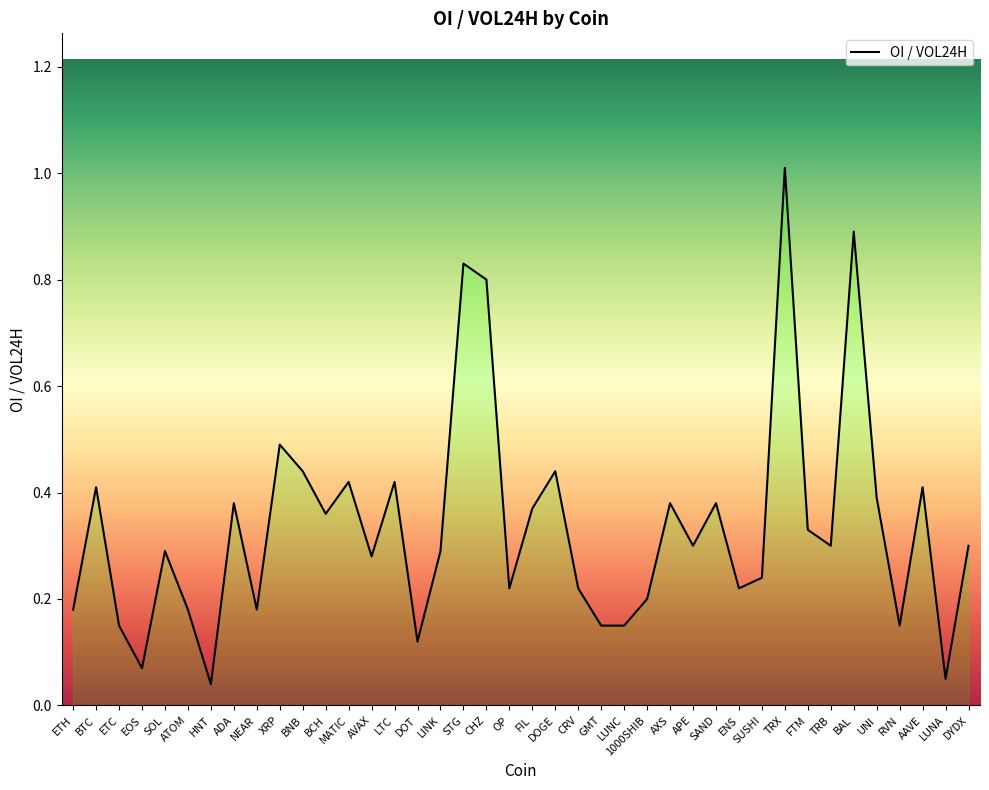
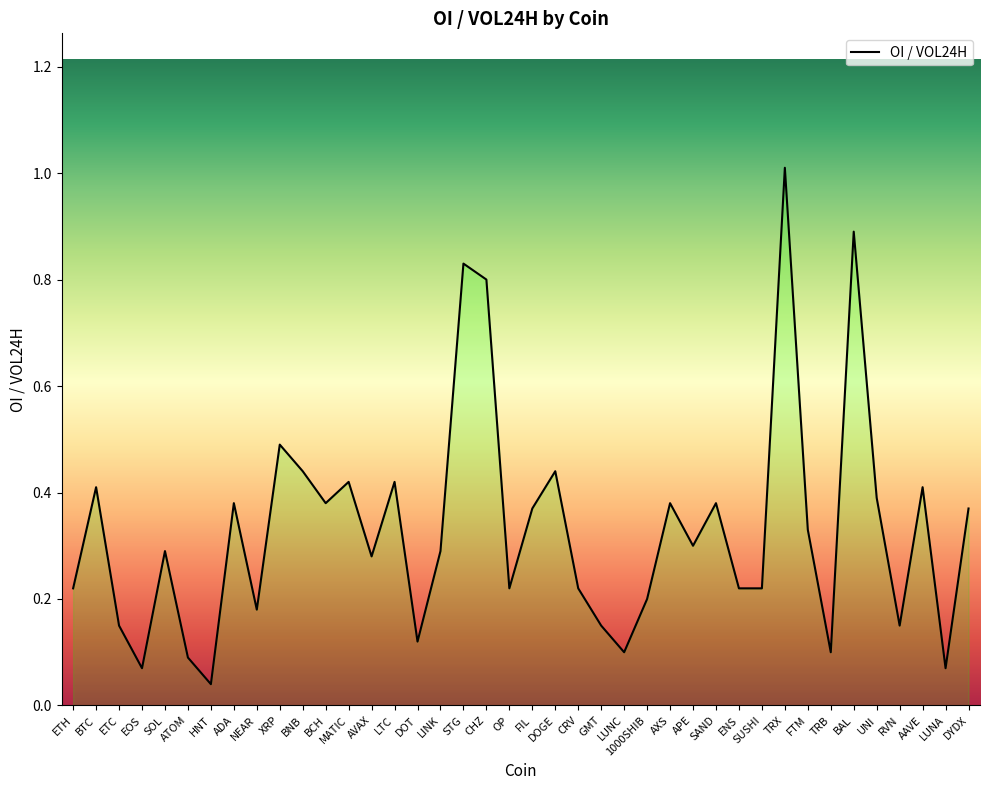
ETH: 0.18 -> 0.22
ATOM: 0.18 -> 0.09
BCH: 0.36 -> 0.38
LUNC: 0.15 -> 0.10
SUSHI: 0.24 -> 0.22
TRB: 0.3 -> 0.1
LUNA: 0.05 -> 0.07
DYDX: 0.30 -> 0.37
